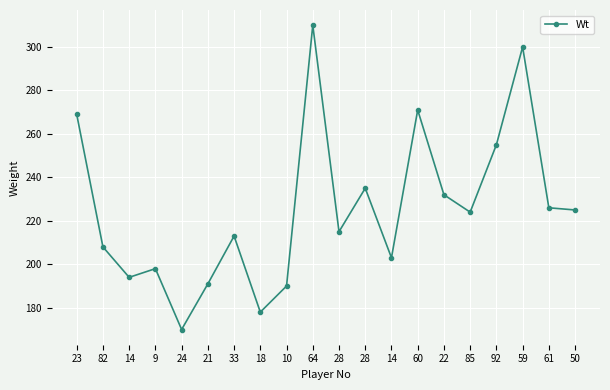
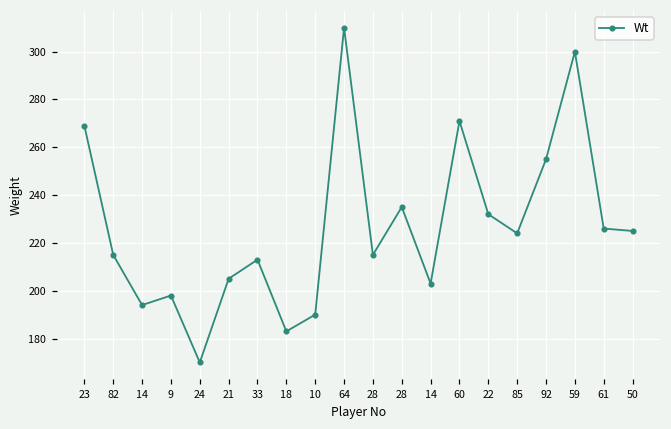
82: 208 -> 215
21: 191 -> 205
18: 178 -> 183
